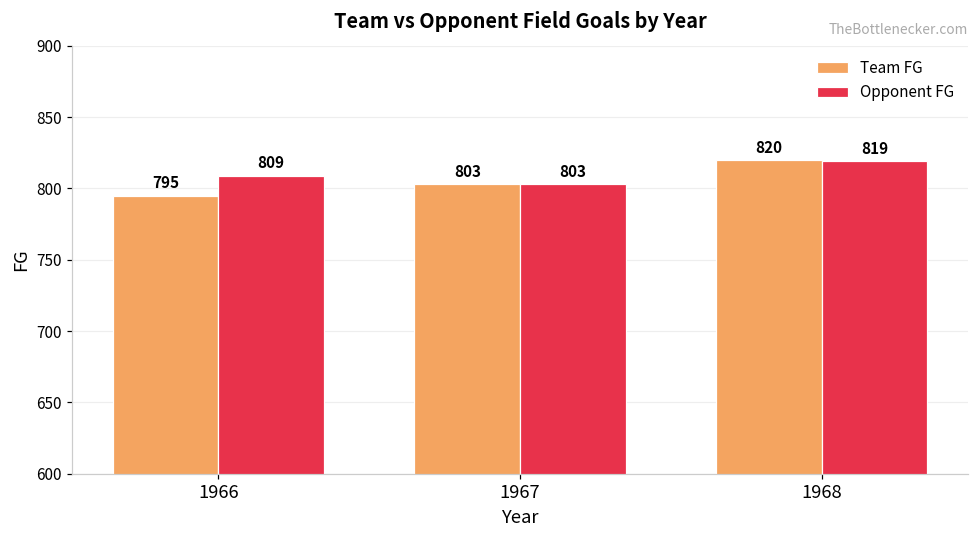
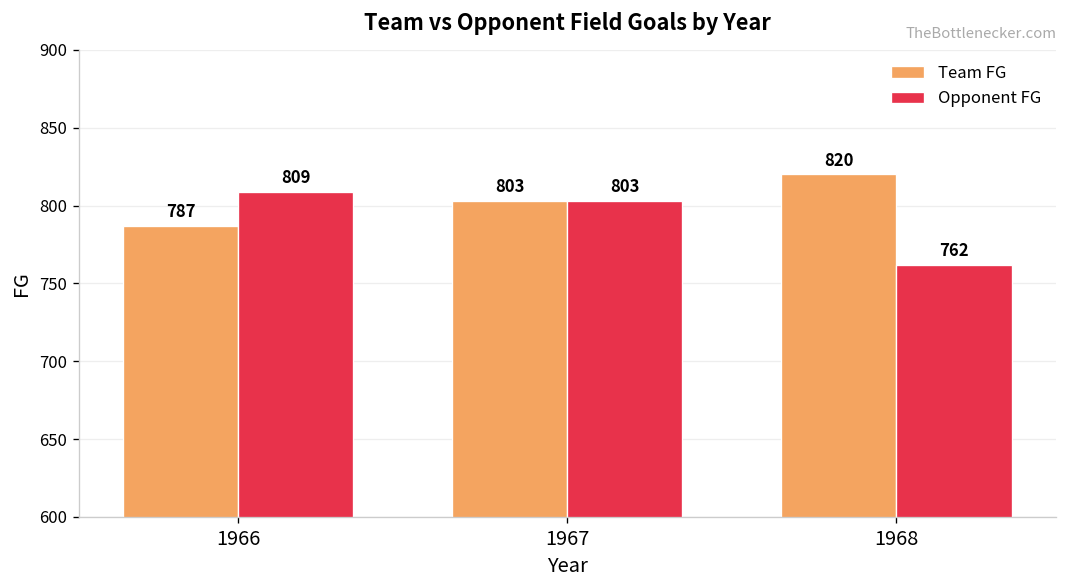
Team FG, 1966: 795 -> 787
Opponent FG, 1968: 819 -> 762
